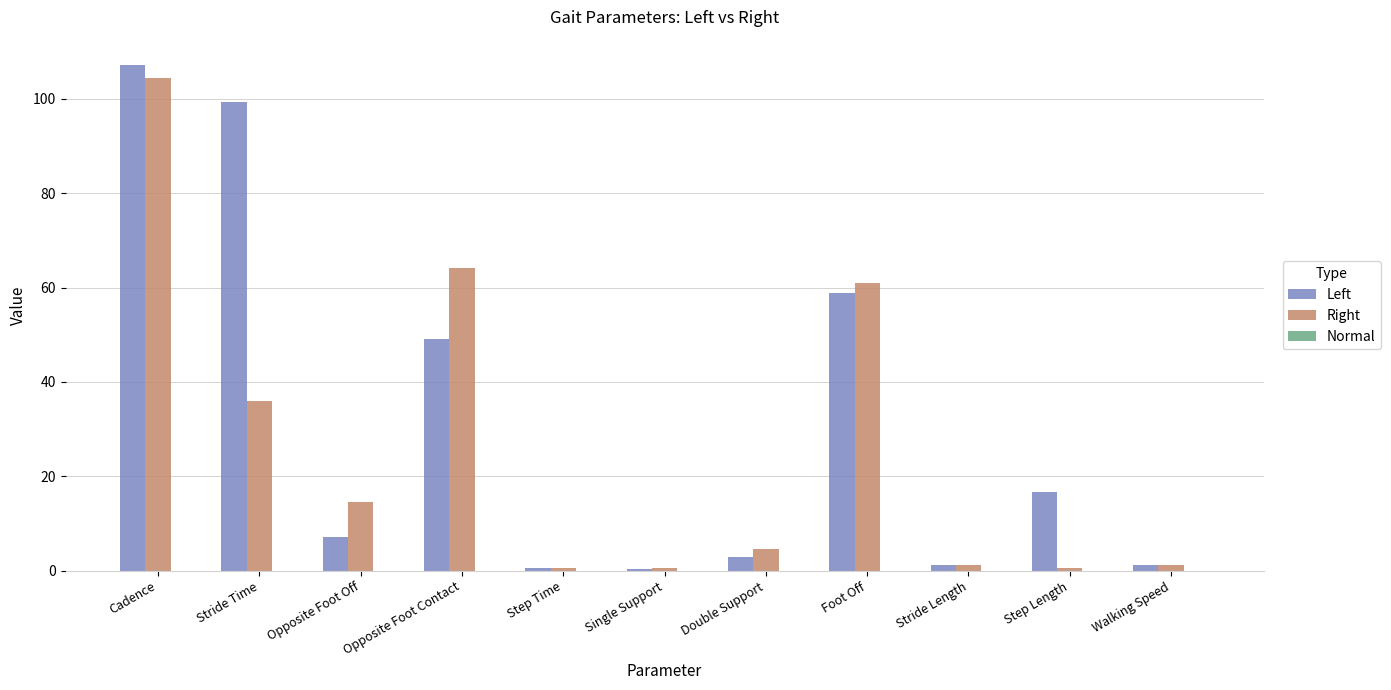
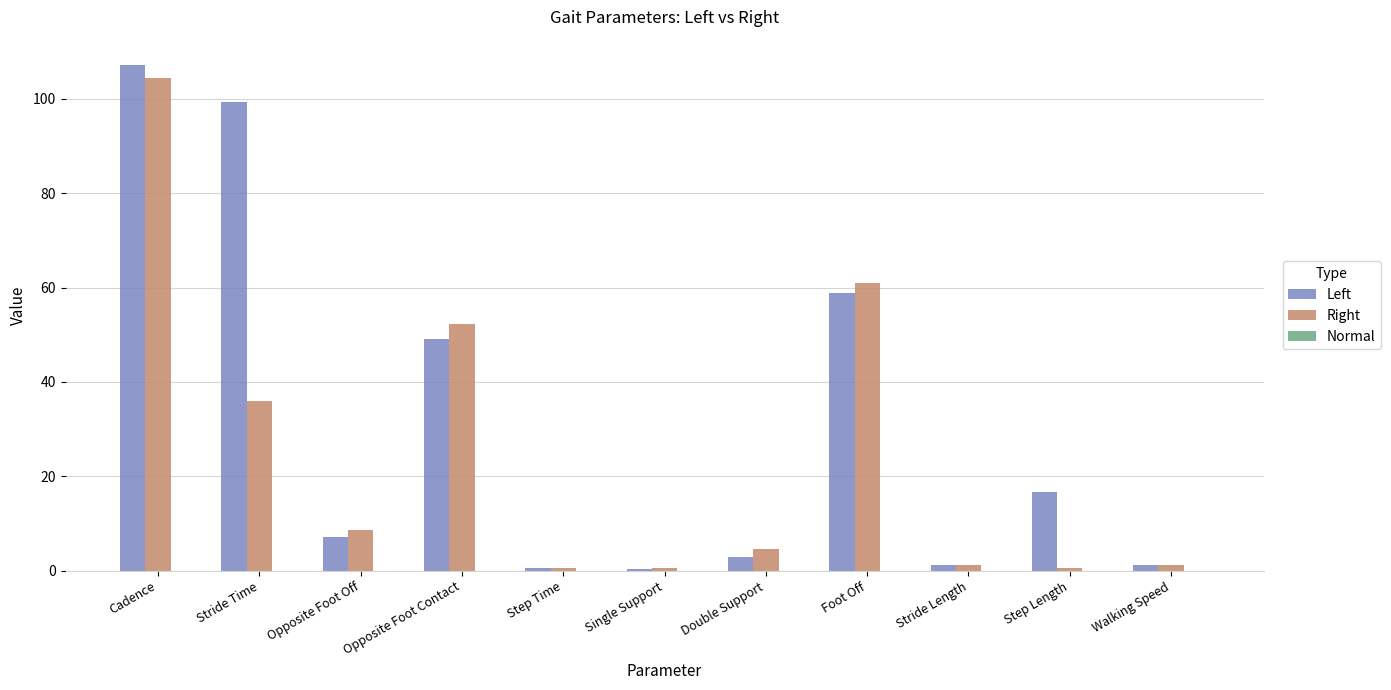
Right, Opposite Foot Off: 14 -> 9
Right, Opposite Foot Contact: 64 -> 52
